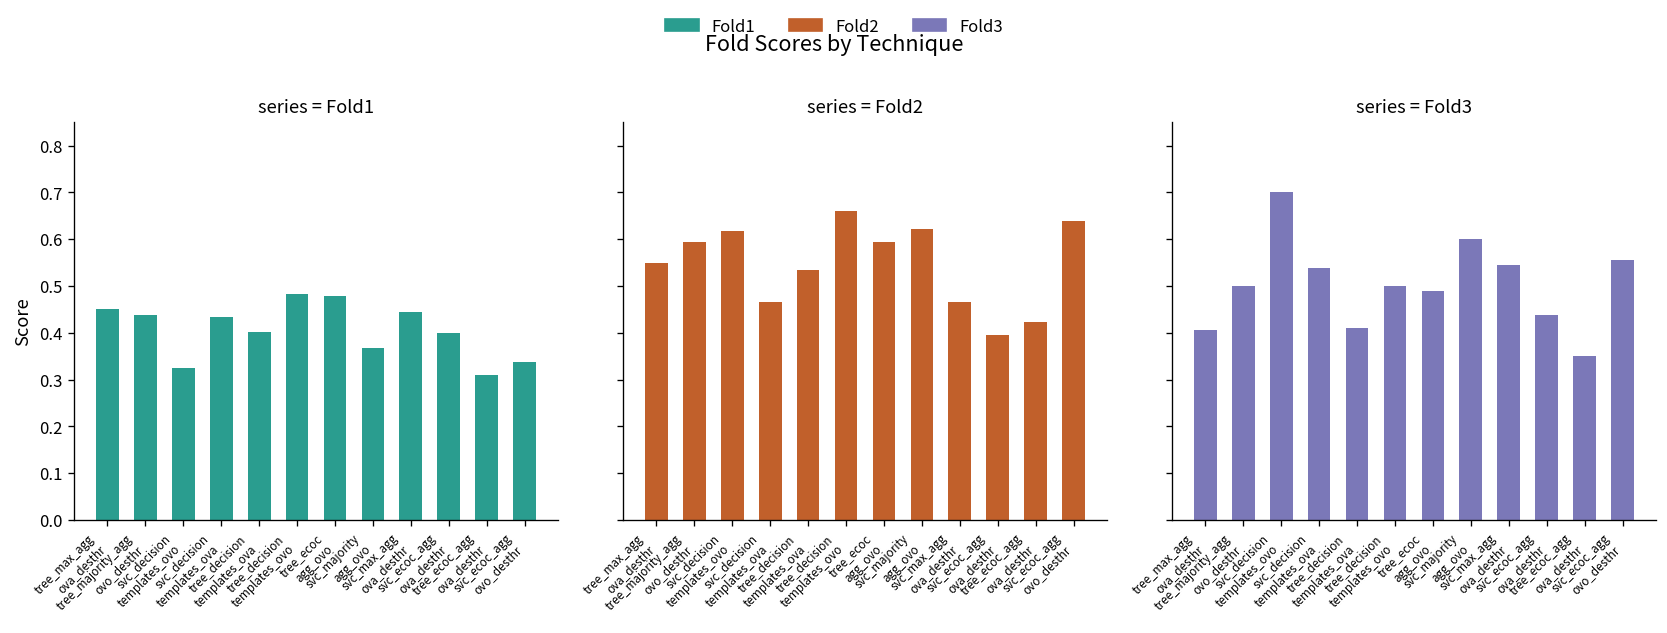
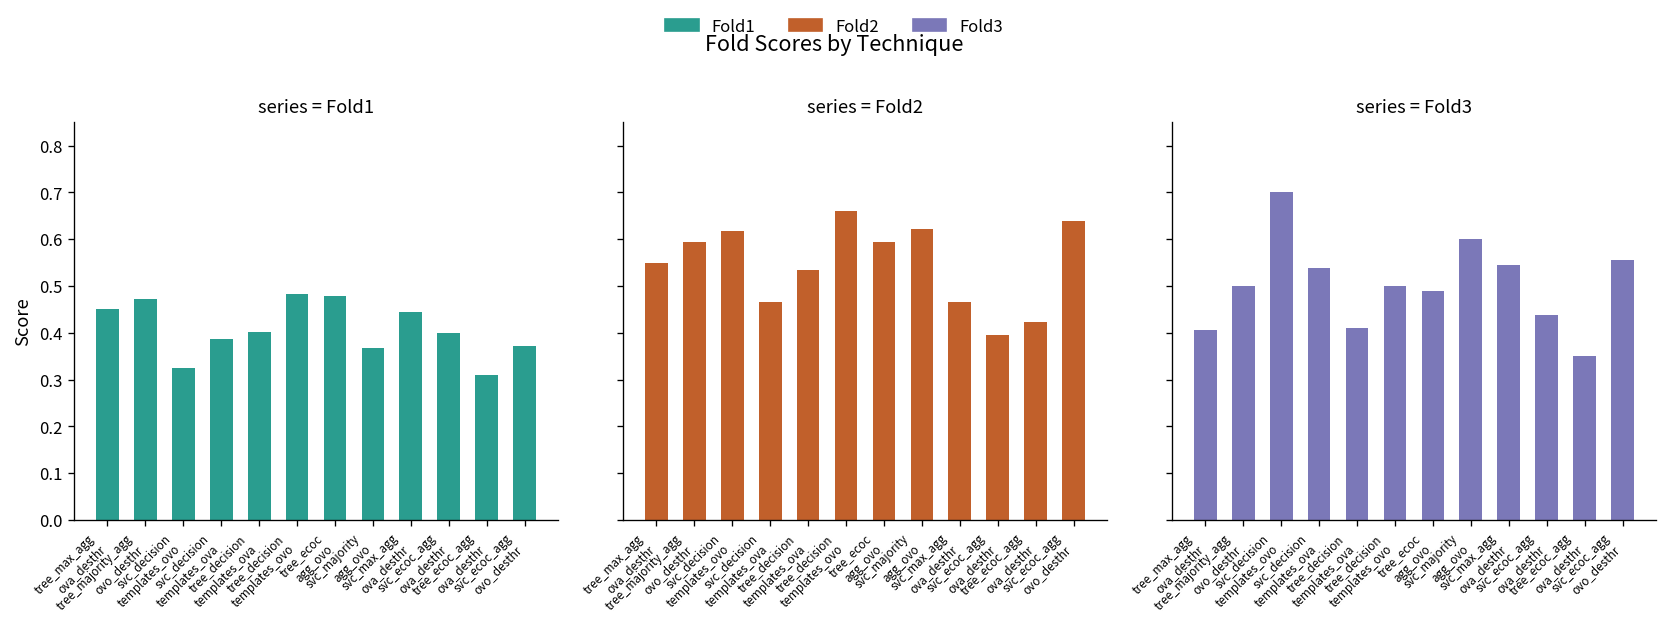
series = Fold1, tree_majority_agg ovo_desthr: 0.44 -> 0.47
series = Fold1, svc_decision templates_ova: 0.43 -> 0.39
series = Fold1, svc_ecoc_agg ovo_desthr: 0.34 -> 0.37
